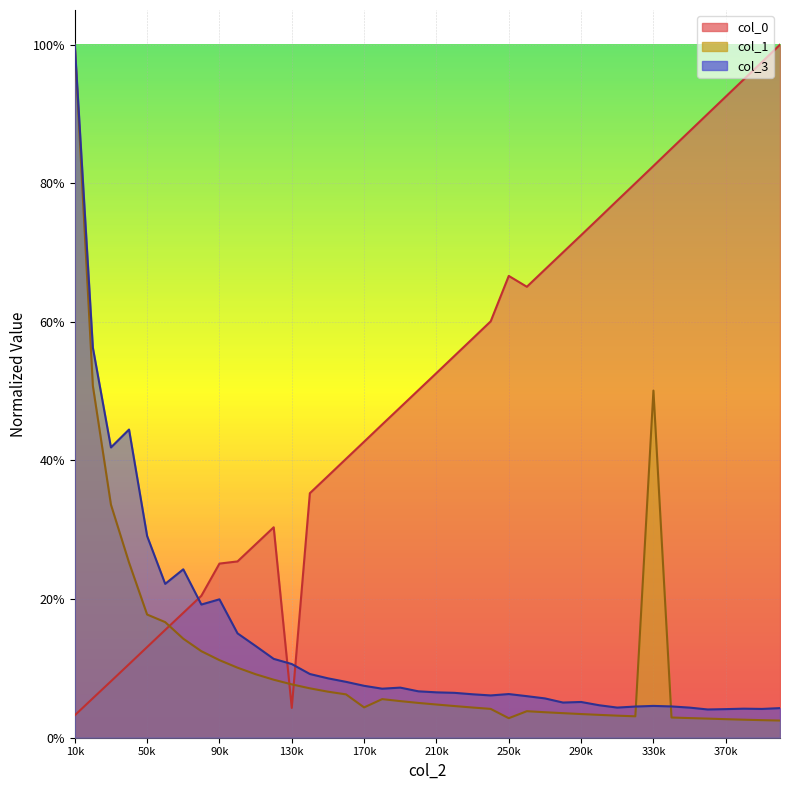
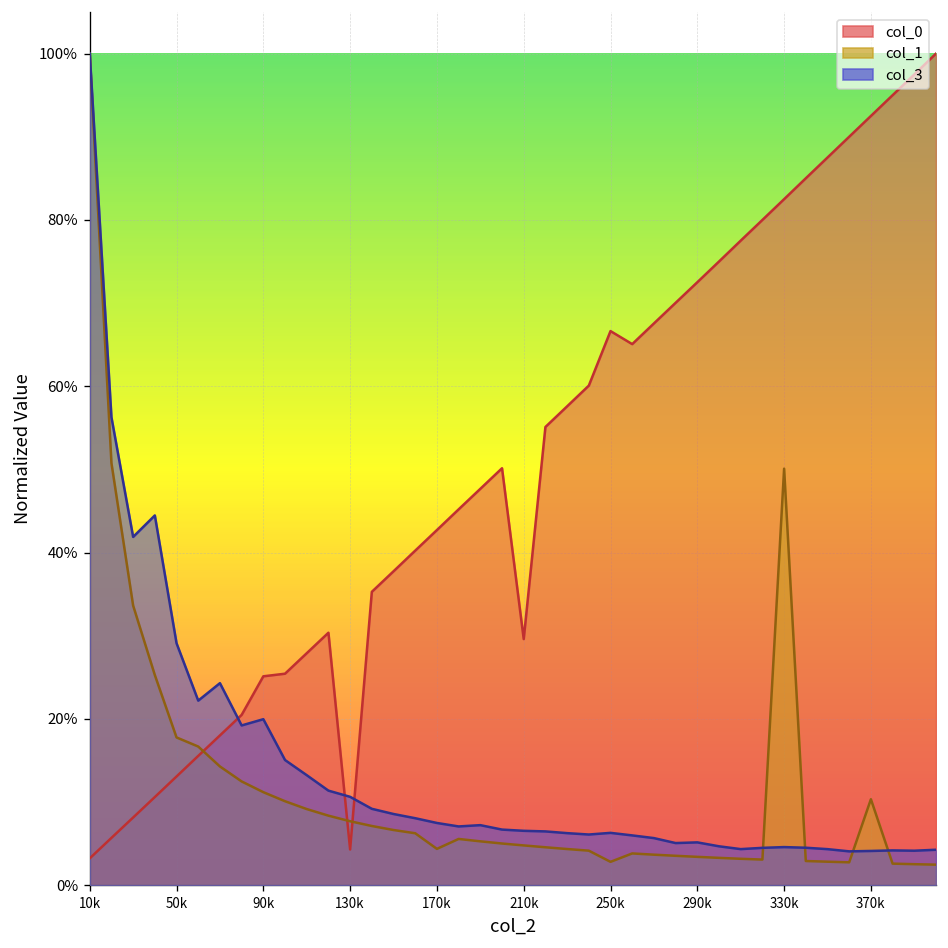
col_0, 210k: 53% -> 30%
col_1, 370k: 3% -> 10%
